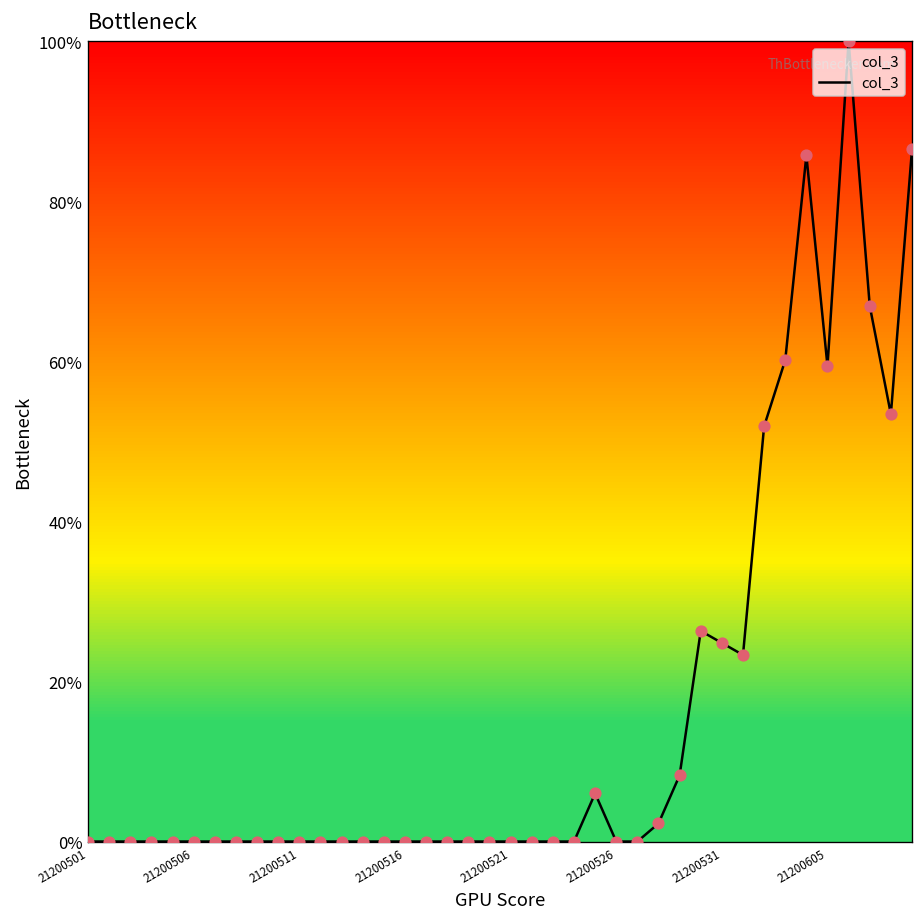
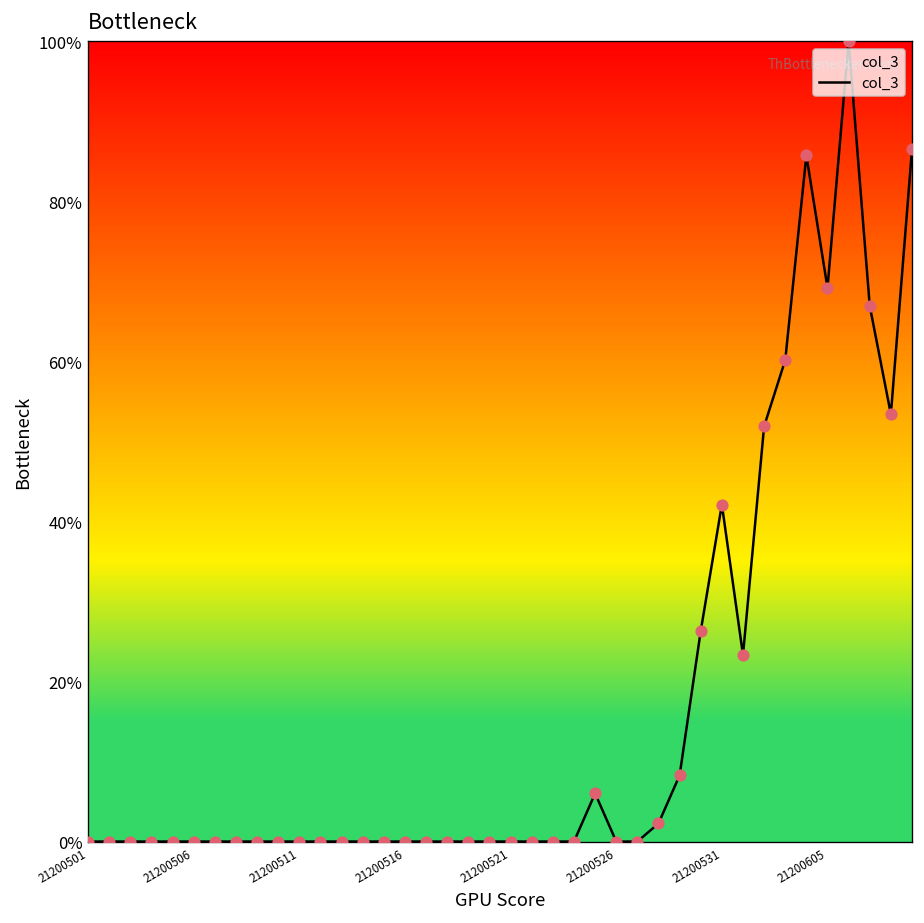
21200531: 25% -> 42%
21200605: 59% -> 69%
